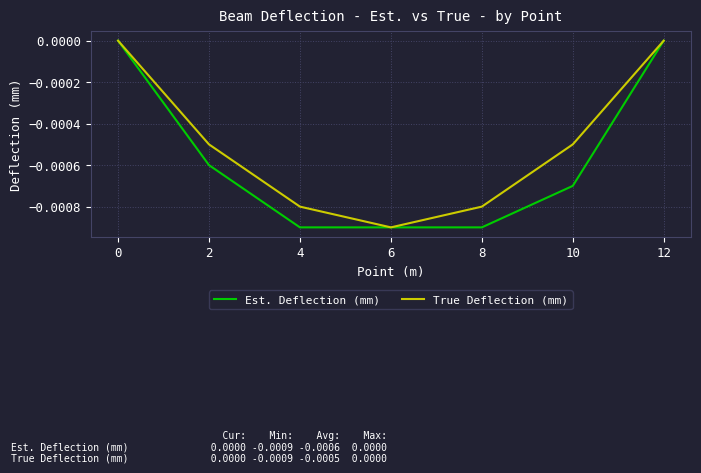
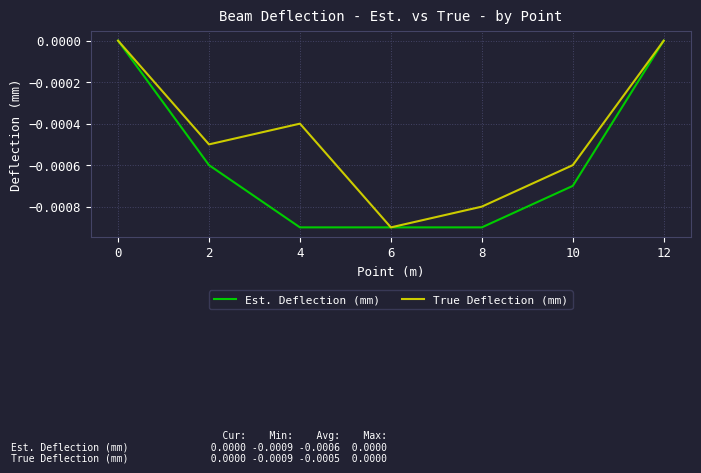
True Deflection (mm), 4: -0.0008 -> -0.0004
True Deflection (mm), 10: -0.0005 -> -0.0006
